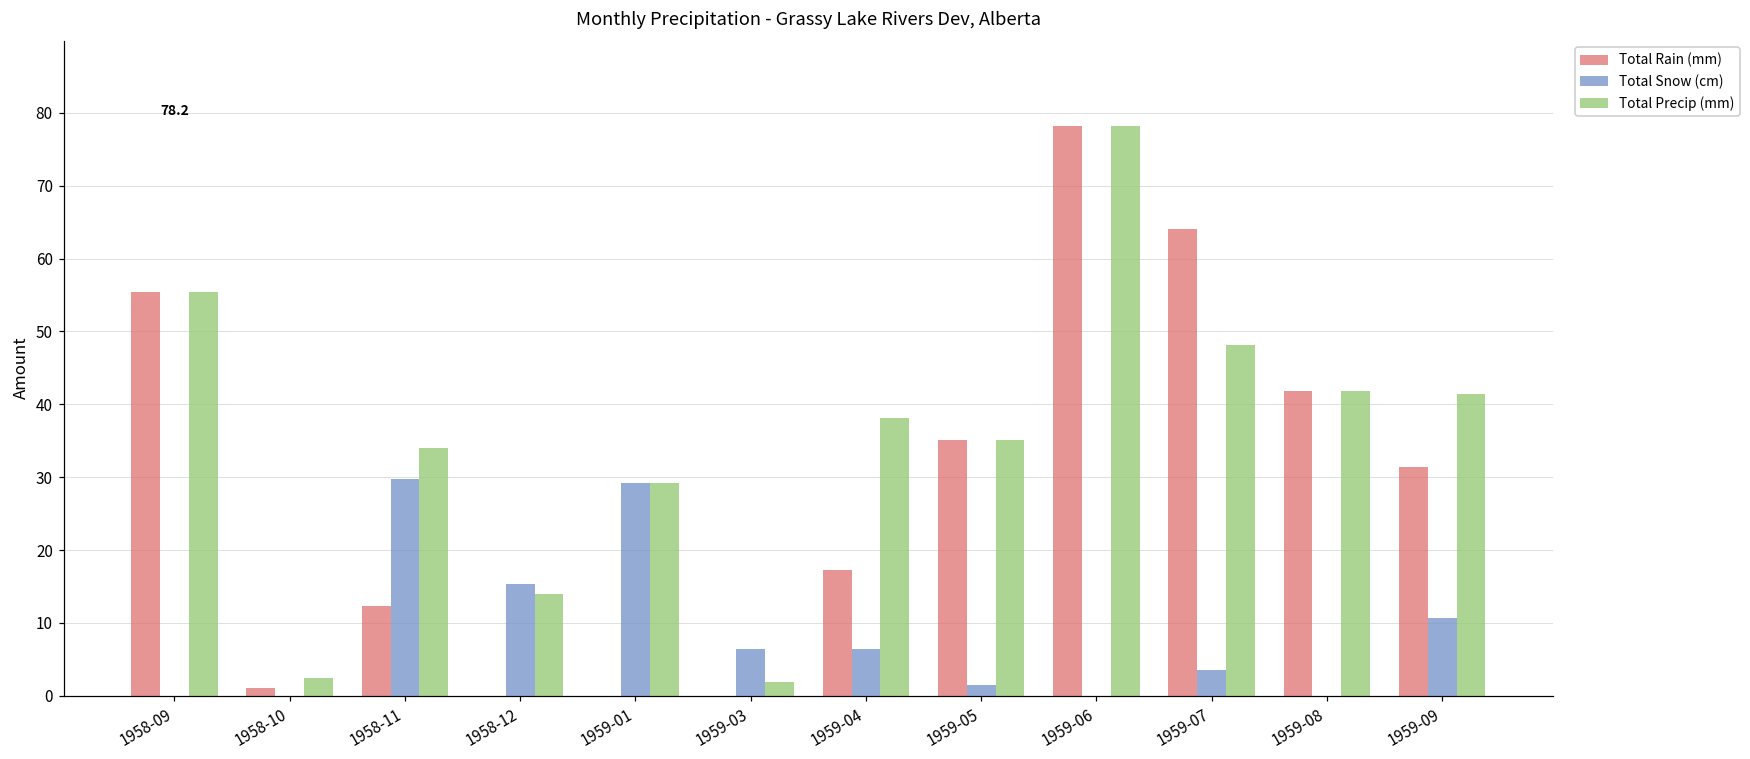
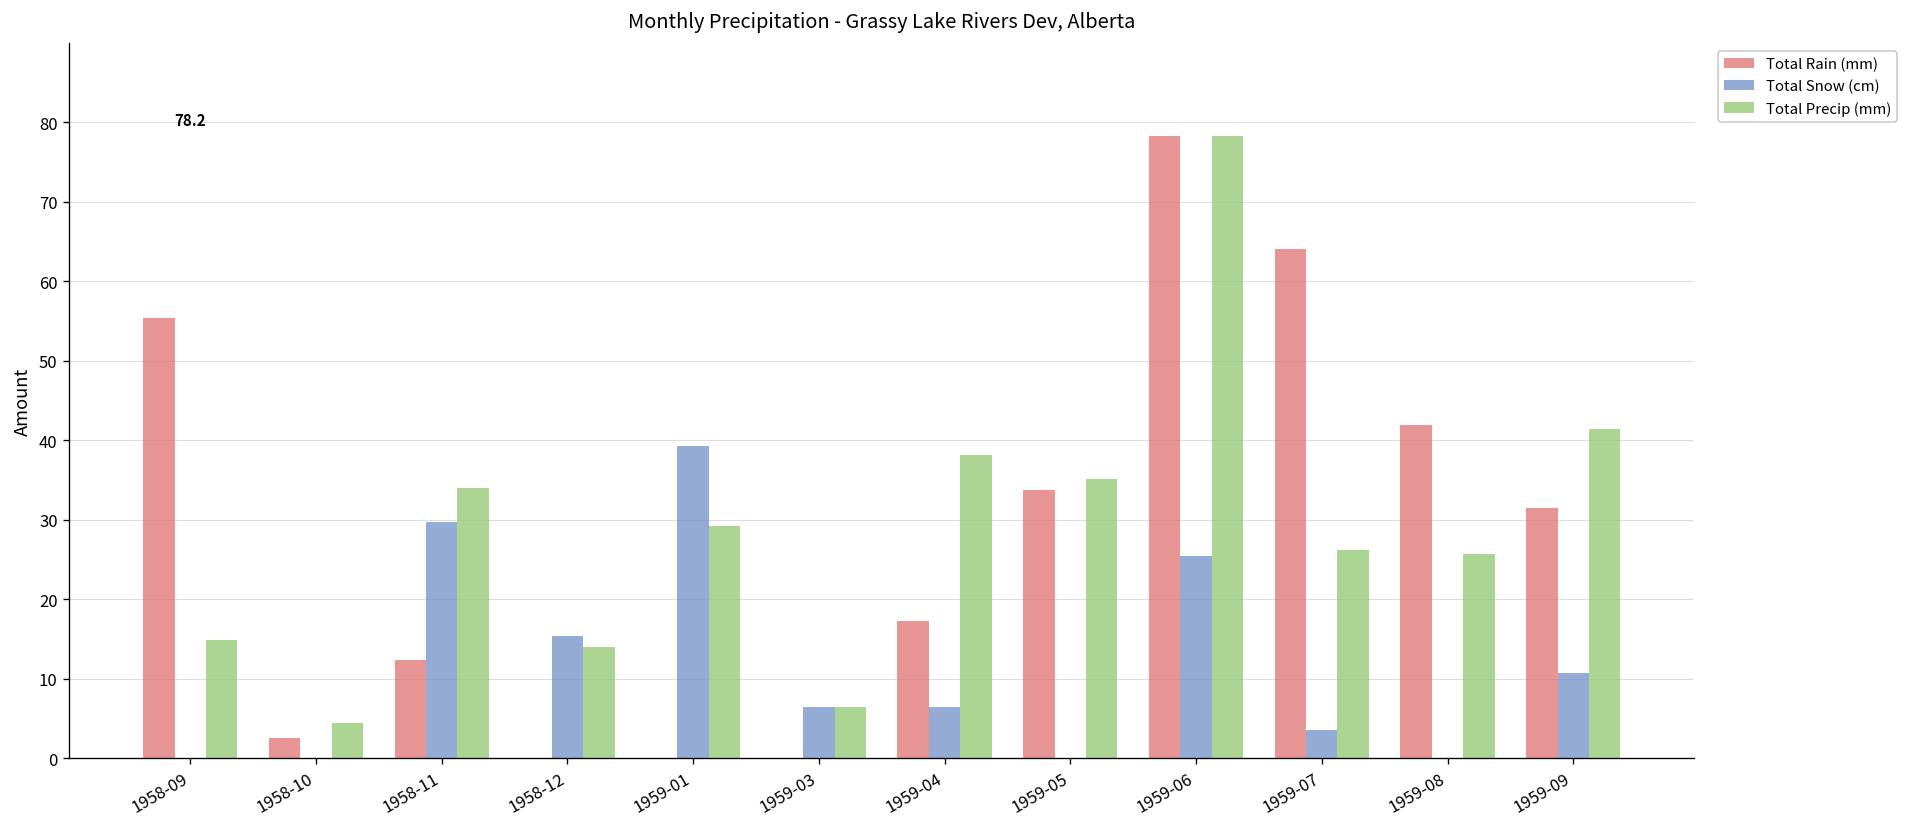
Total Precip (mm), 1958-09: 55 -> 15
Total Rain (mm), 1958-10: 1 -> 3
Total Precip (mm), 1958-10: 3 -> 4
Total Snow (cm), 1959-01: 29 -> 39
Total Precip (mm), 1959-03: 2 -> 6
Total Rain (mm), 1959-05: 35 -> 34
Total Snow (cm), 1959-05: 2 -> 0
Total Snow (cm), 1959-06: 0 -> 25
Total Precip (mm), 1959-07: 48 -> 26
Total Precip (mm), 1959-08: 42 -> 26
